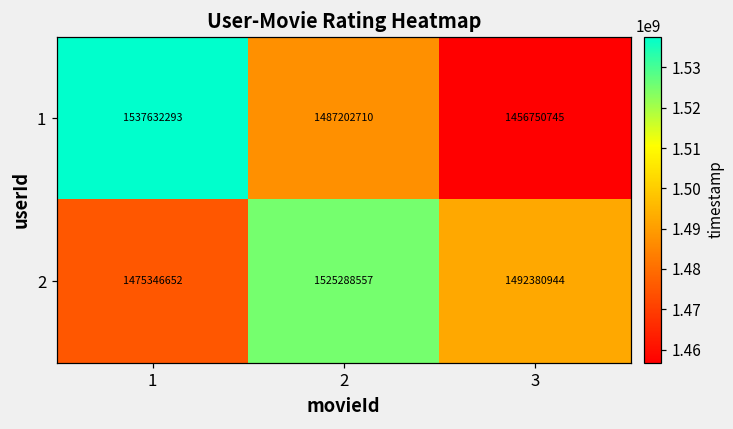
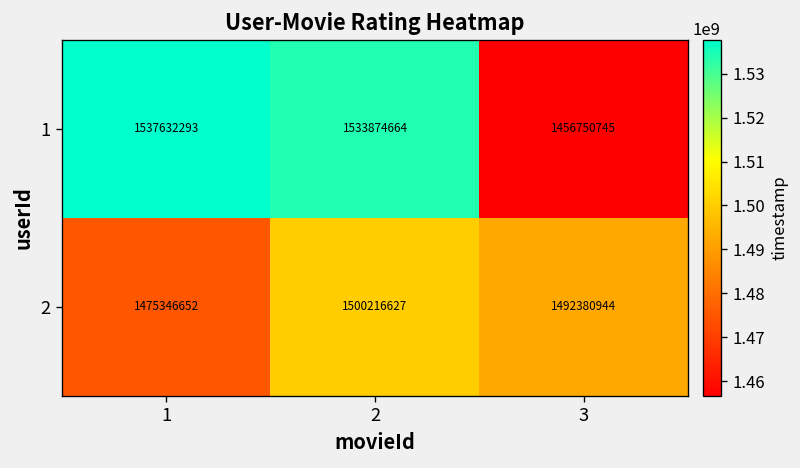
1, 2: 1487202710 -> 1533874664
2, 2: 1525288557 -> 1500216627
